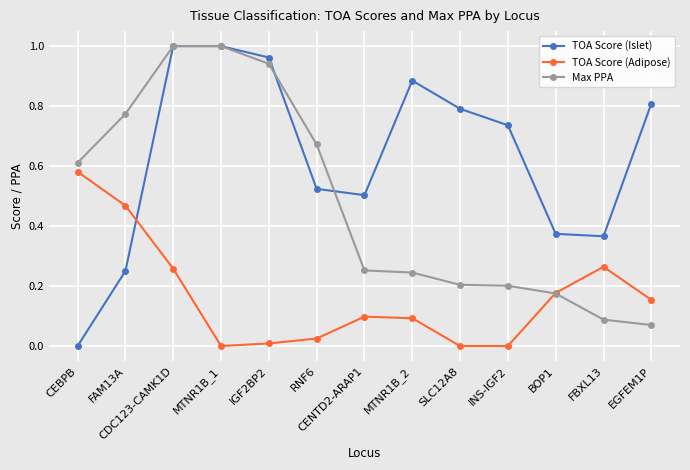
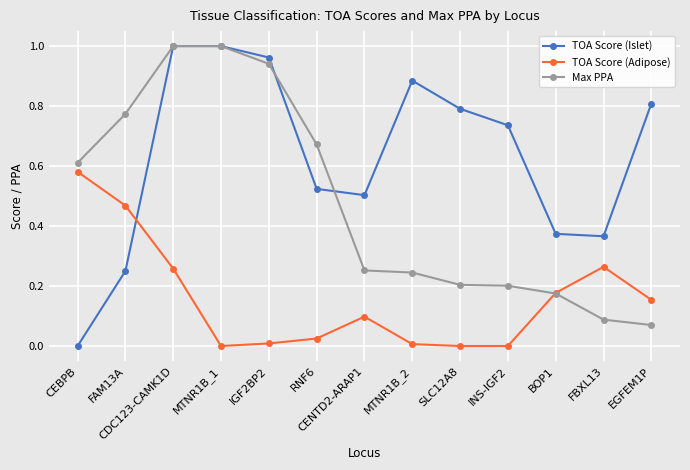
TOA Score (Adipose), MTNR1B_2: 0.09 -> 0.01
